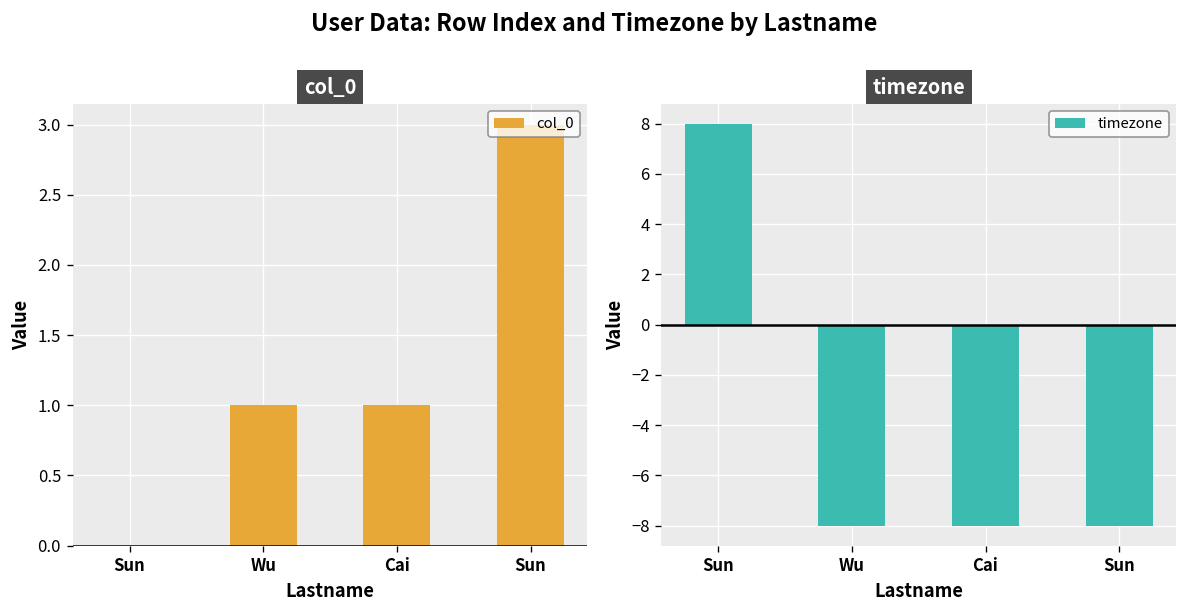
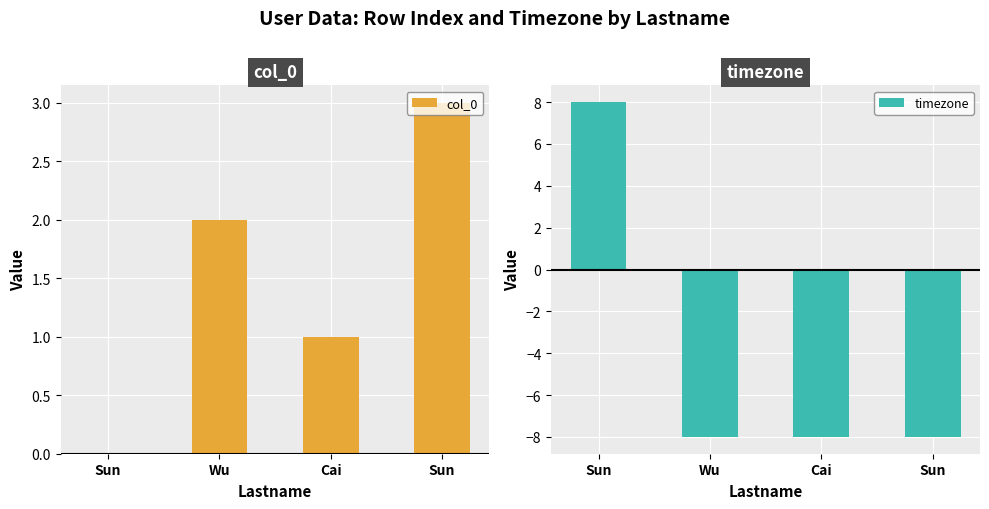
col_0, Wu: 1 -> 2
